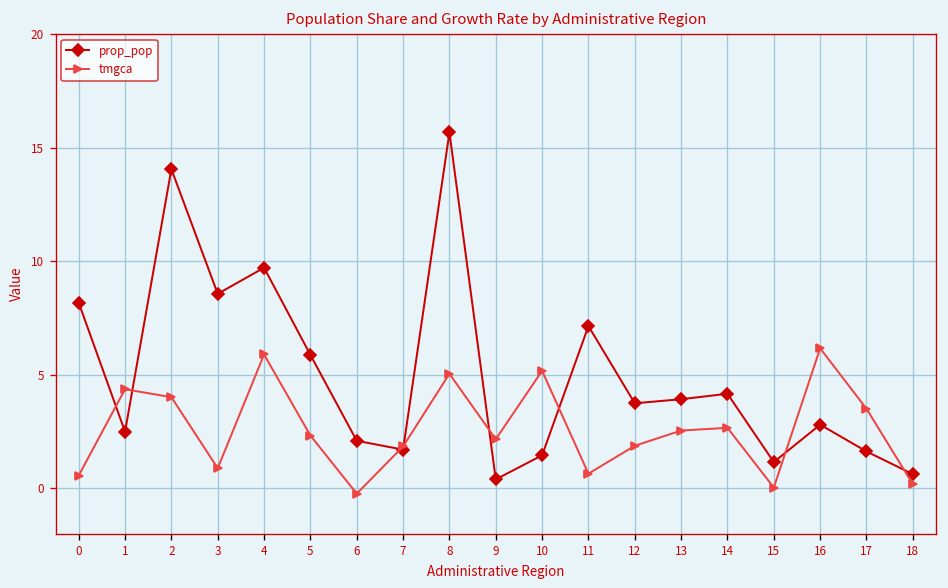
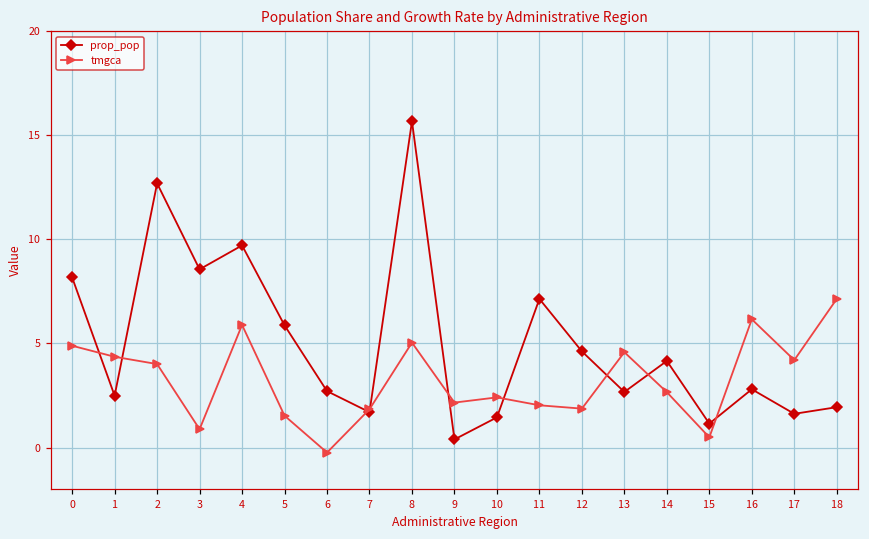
tmgca, 0: 0.6 -> 4.9
prop_pop, 2: 14.1 -> 12.7
tmgca, 5: 2.3 -> 1.5
prop_pop, 6: 2.1 -> 2.7
tmgca, 10: 5.2 -> 2.4
tmgca, 11: 0.6 -> 2.0
prop_pop, 12: 3.7 -> 4.6
prop_pop, 13: 3.9 -> 2.7
tmgca, 13: 2.5 -> 4.6
tmgca, 15: 0.0 -> 0.5
tmgca, 17: 3.5 -> 4.2
prop_pop, 18: 0.6 -> 1.9
tmgca, 18: 0.2 -> 7.1
